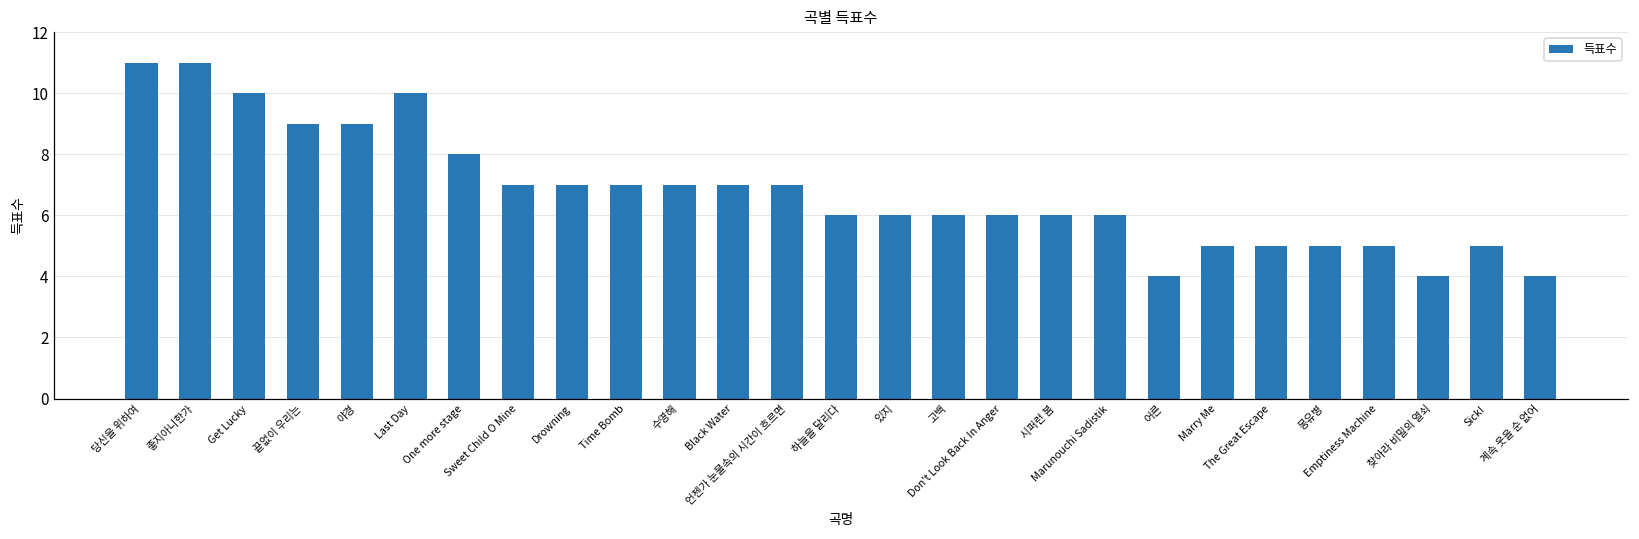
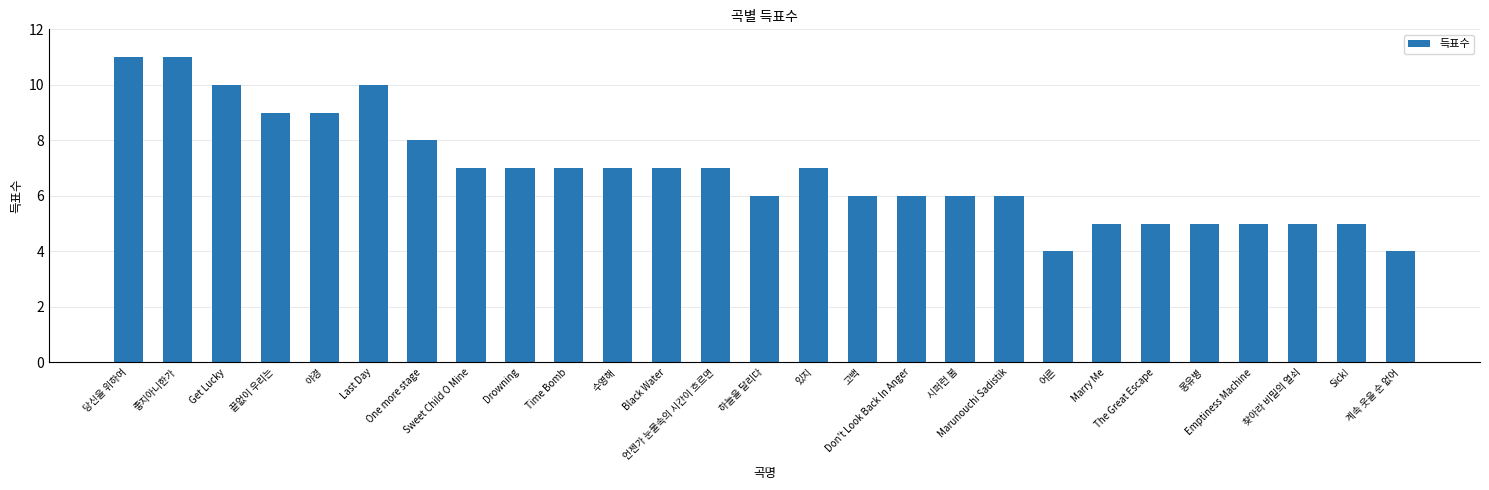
있지: 6 -> 7
찾아라 비밀의 열쇠: 4 -> 5
